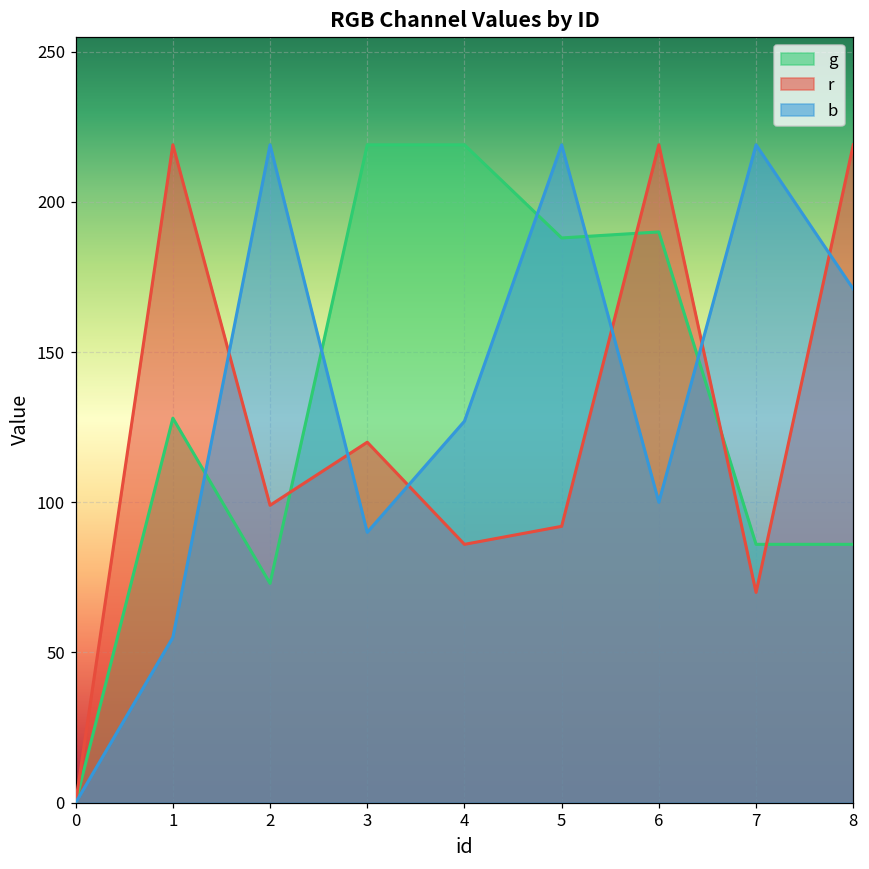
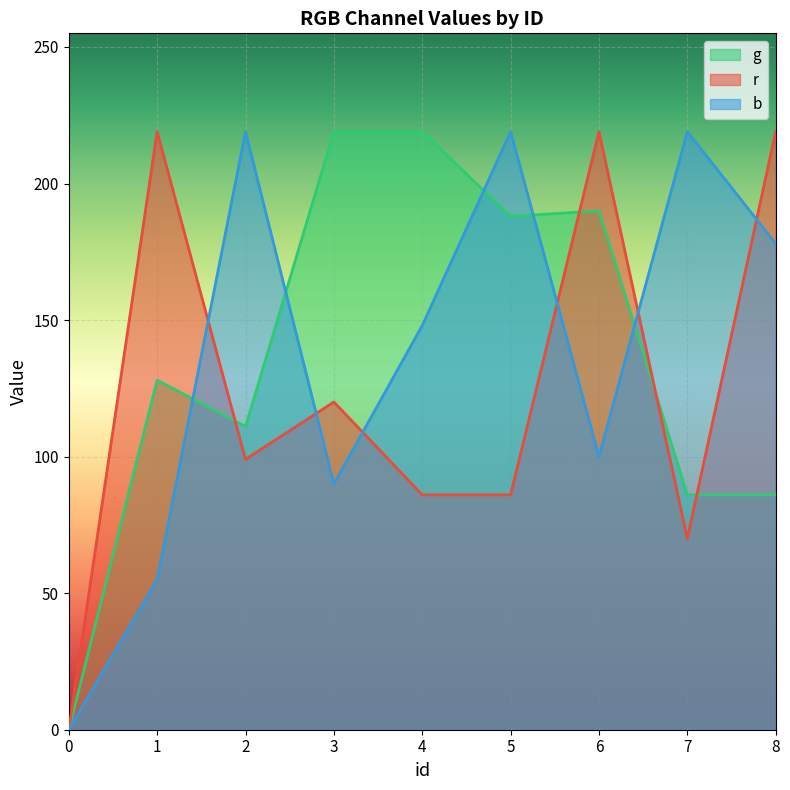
g, 2: 73 -> 111
b, 4: 127 -> 148
r, 5: 92 -> 86
b, 8: 171 -> 178
